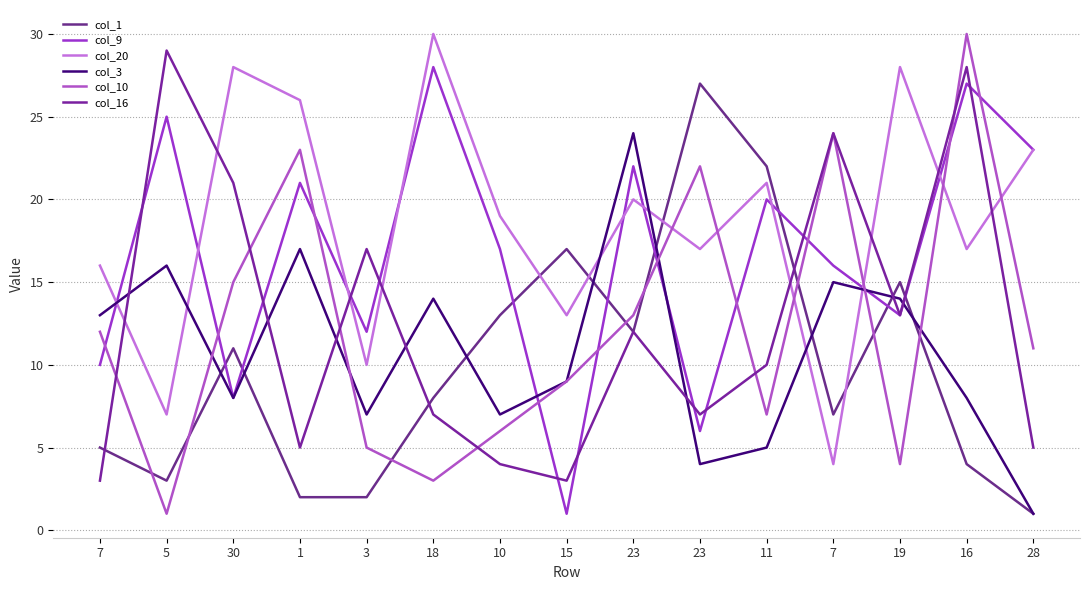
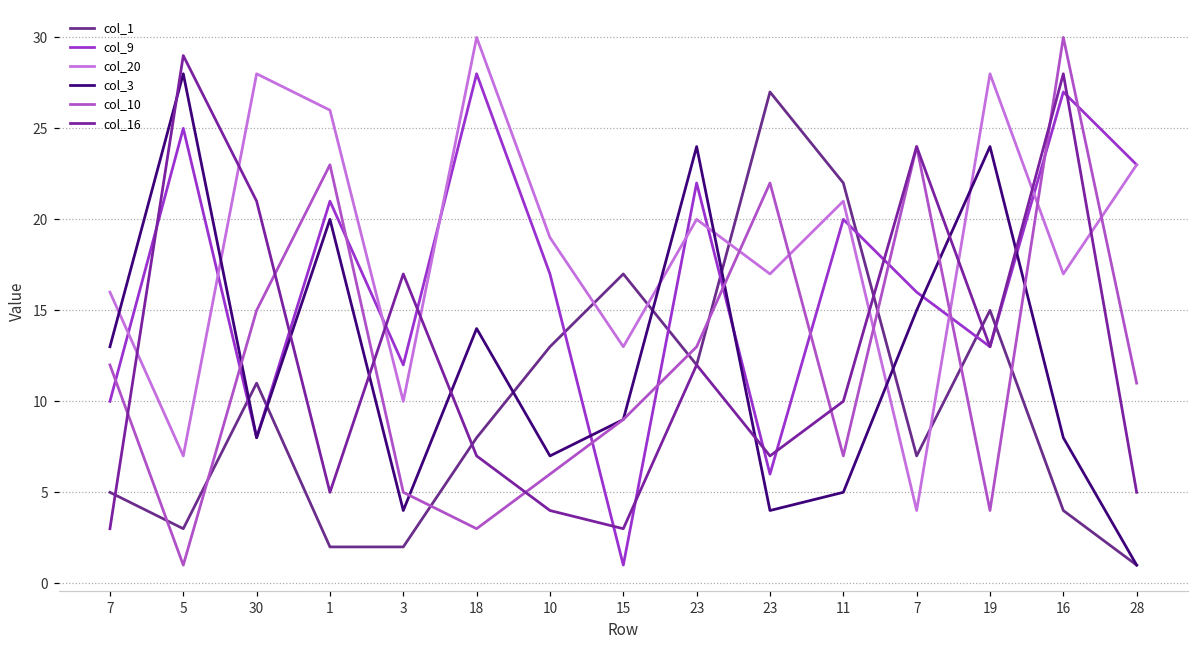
col_3, 5: 16 -> 28
col_3, 1: 17 -> 20
col_3, 3: 7 -> 4
col_3, 19: 14 -> 24
